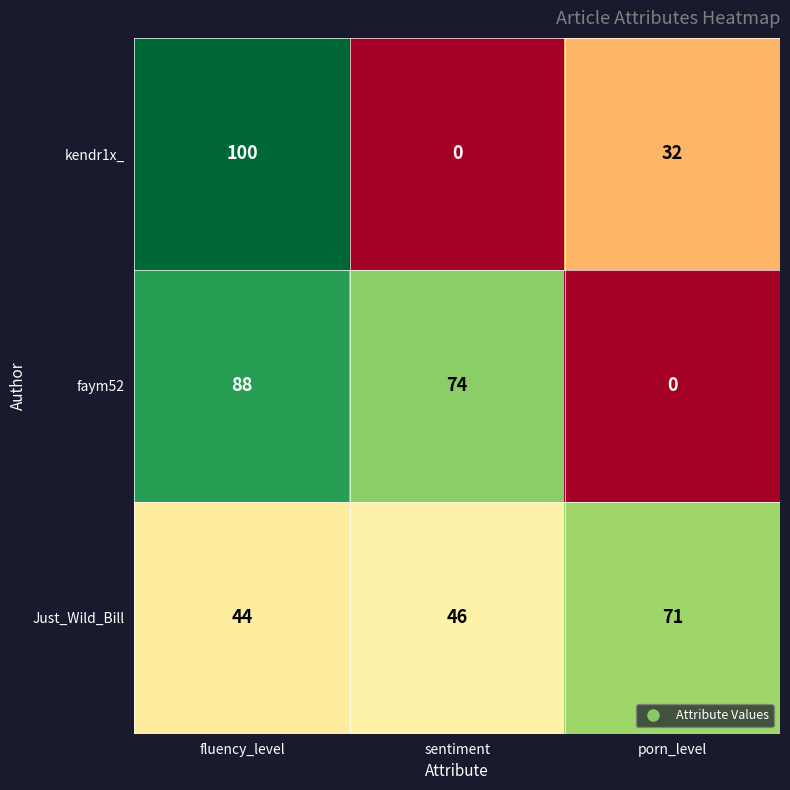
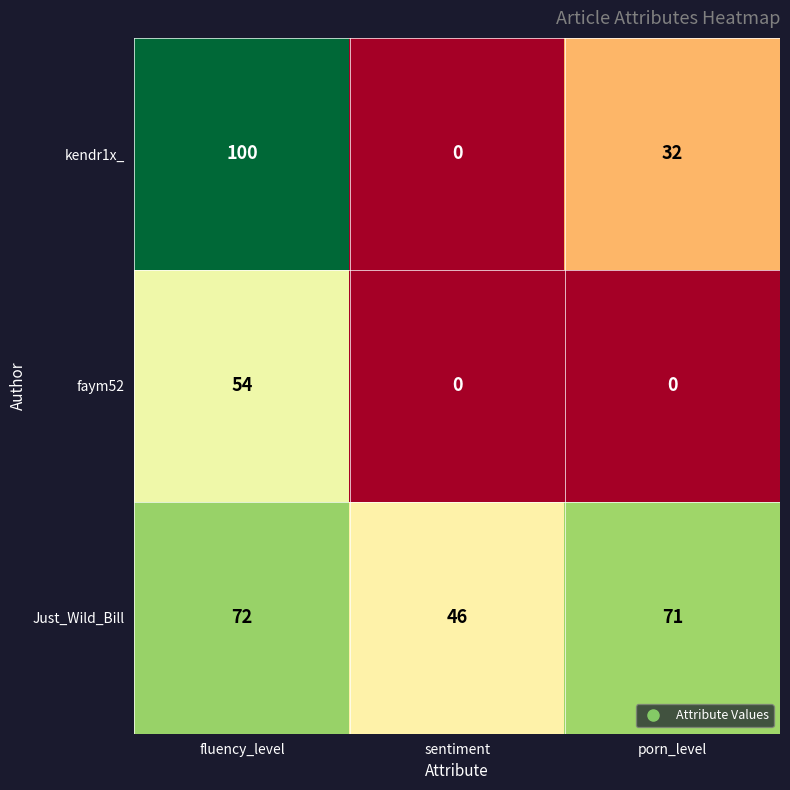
faym52, fluency_level: 88 -> 54
faym52, sentiment: 74 -> 0
Just_Wild_Bill, fluency_level: 44 -> 72
